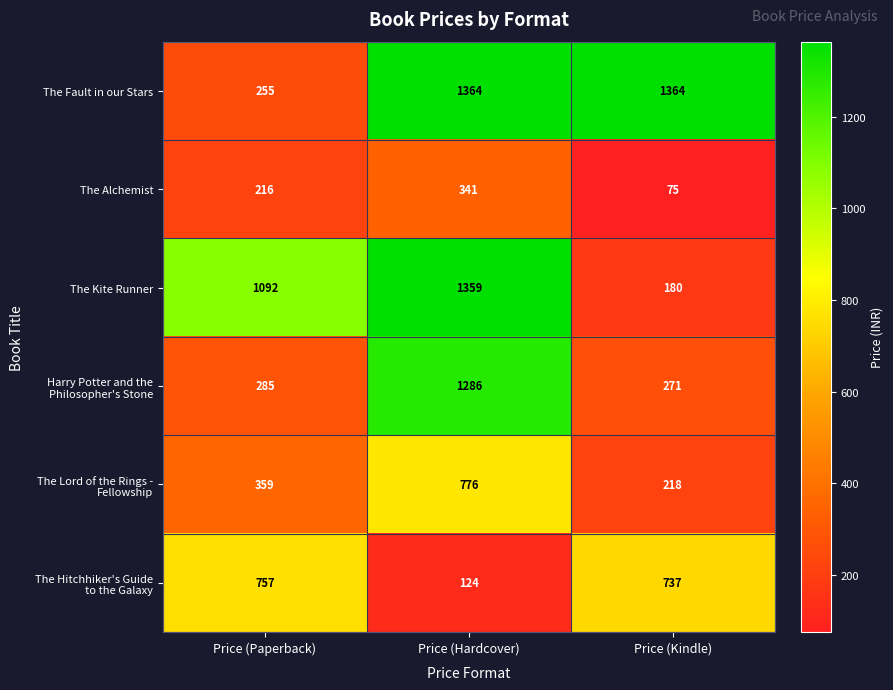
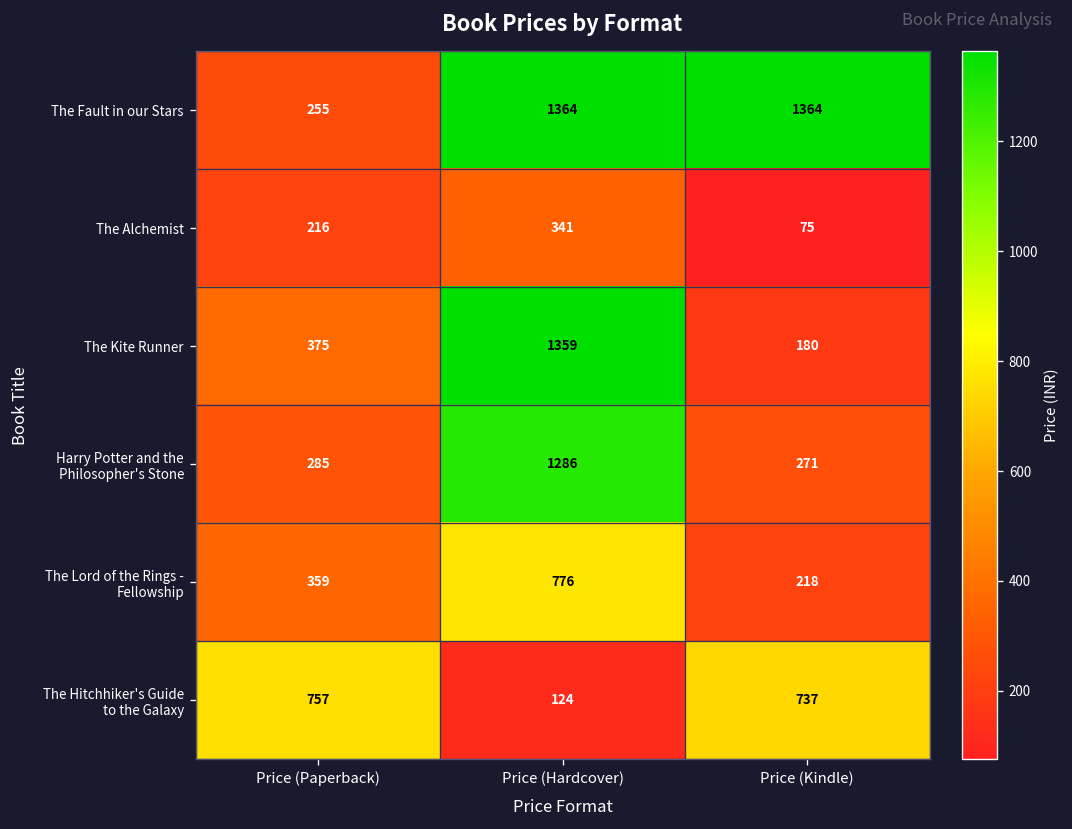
The Kite Runner, Price (Paperback): 1092 -> 375
